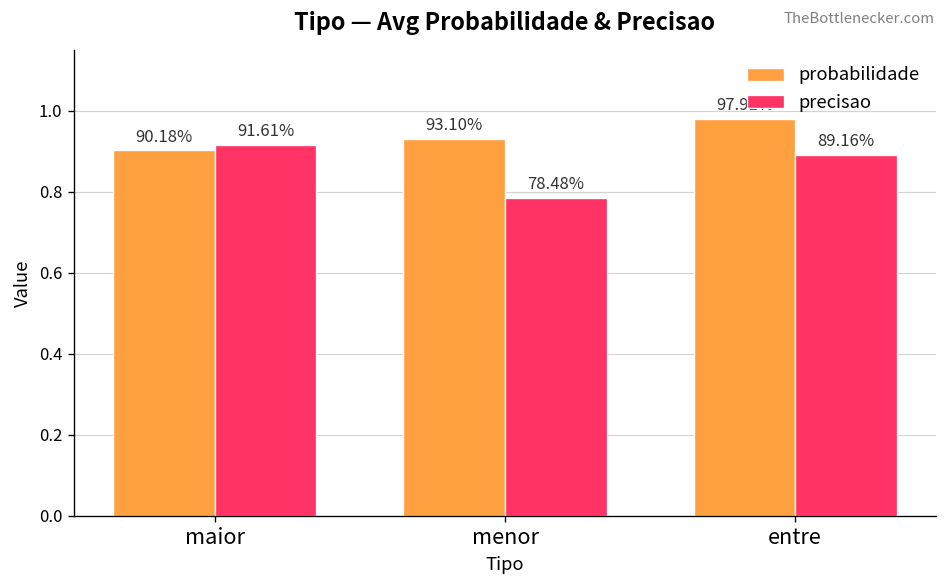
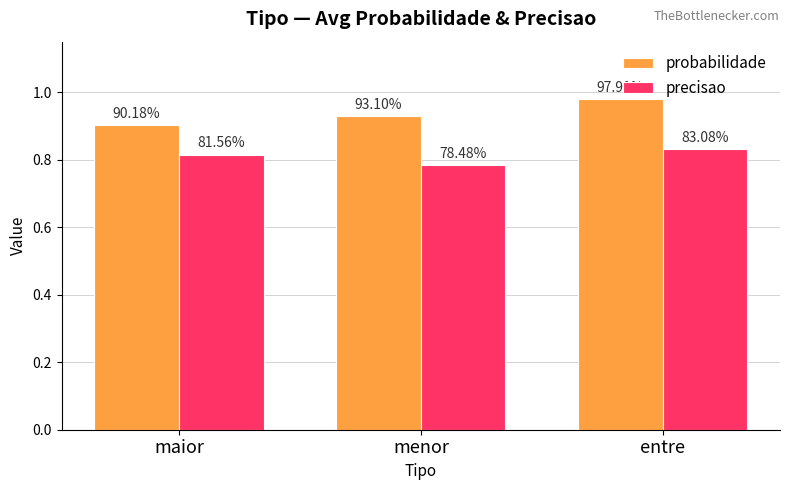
precisao, maior: 91.61% -> 81.56%
precisao, entre: 89.16% -> 83.08%
